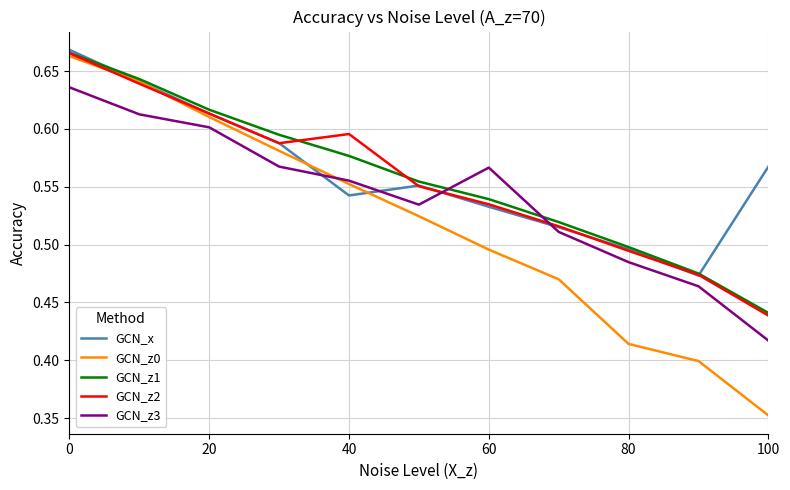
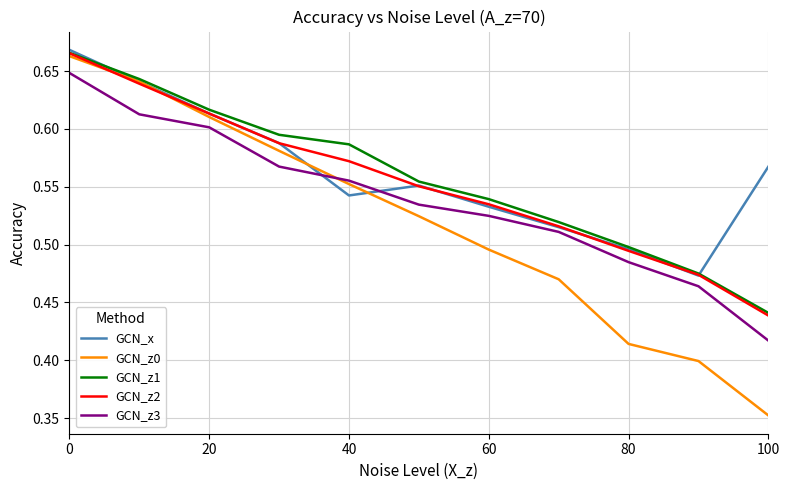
GCN_z3, 0: 0.636 -> 0.648
GCN_z1, 40: 0.577 -> 0.587
GCN_z2, 40: 0.596 -> 0.572
GCN_z3, 60: 0.567 -> 0.525
